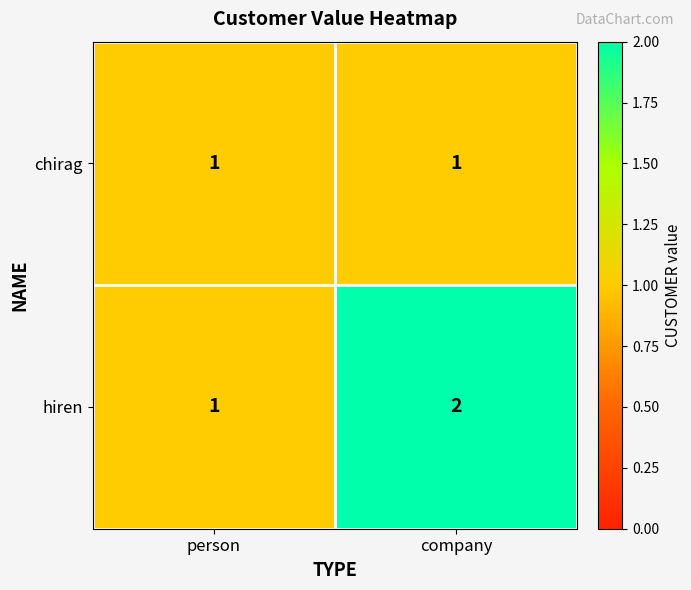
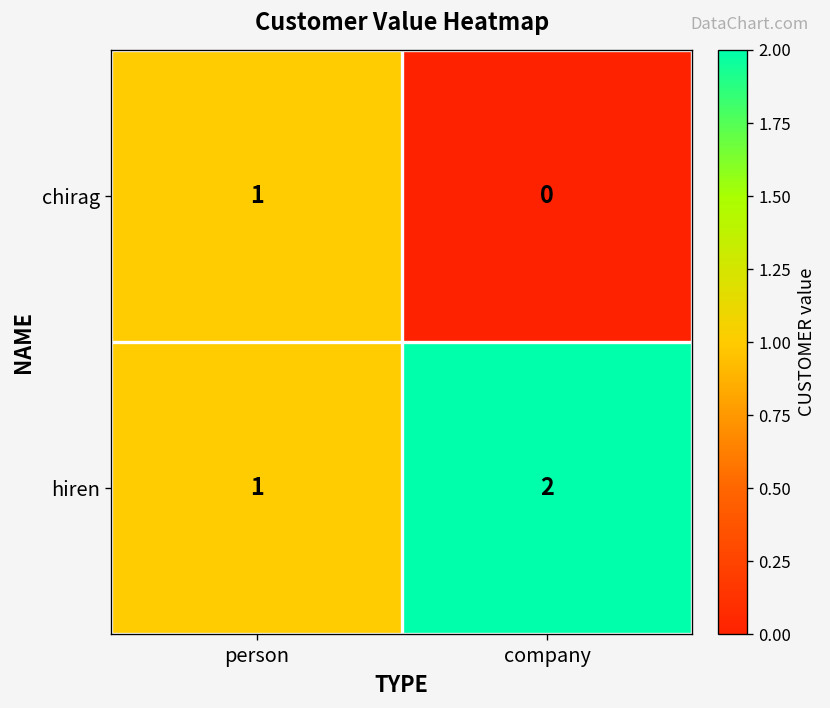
chirag, company: 1 -> 0
